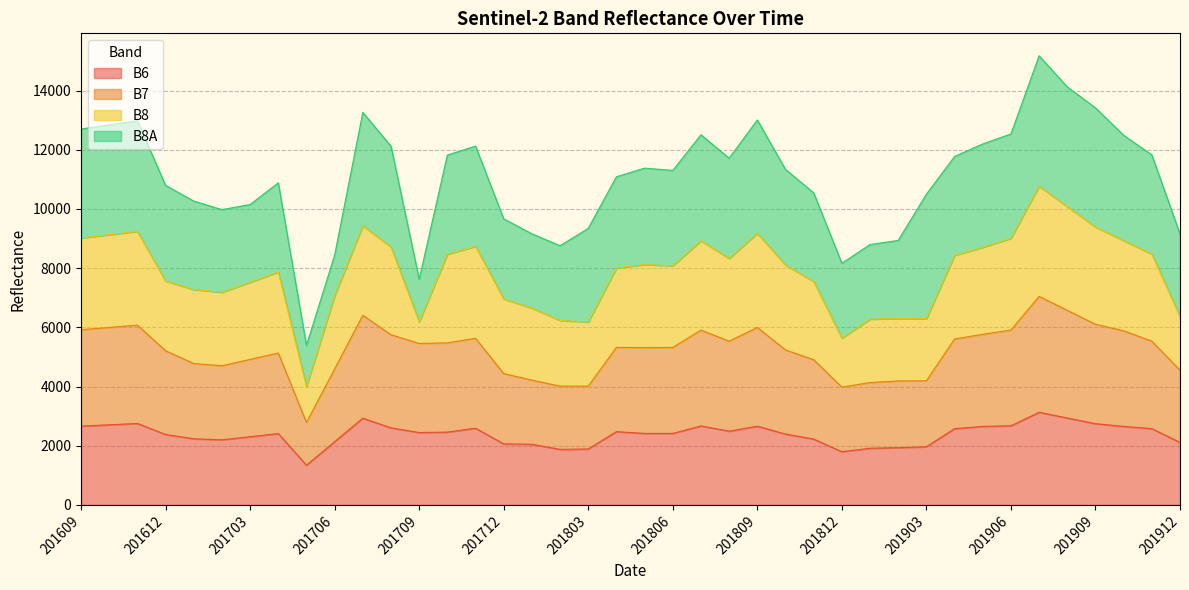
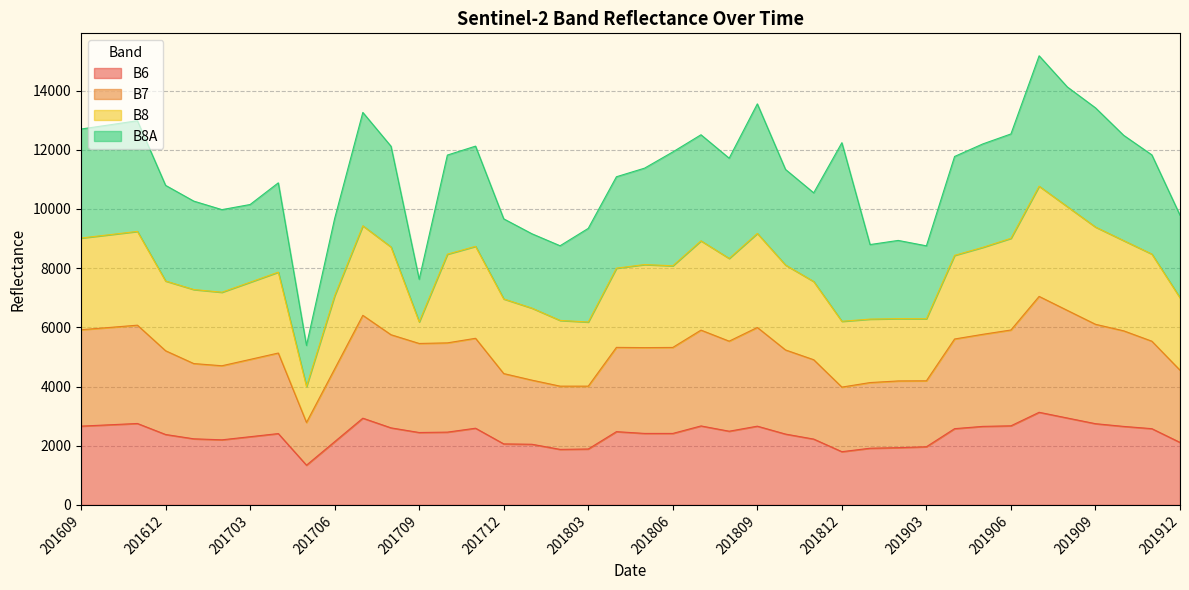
B8A, 201706: 1400 -> 2600
B8A, 201806: 3200 -> 3800
B8A, 201809: 3800 -> 4400
B8, 201812: 1700 -> 2200
B8A, 201812: 2500 -> 6000
B8A, 201903: 4200 -> 2500
B8, 201912: 1800 -> 2400
